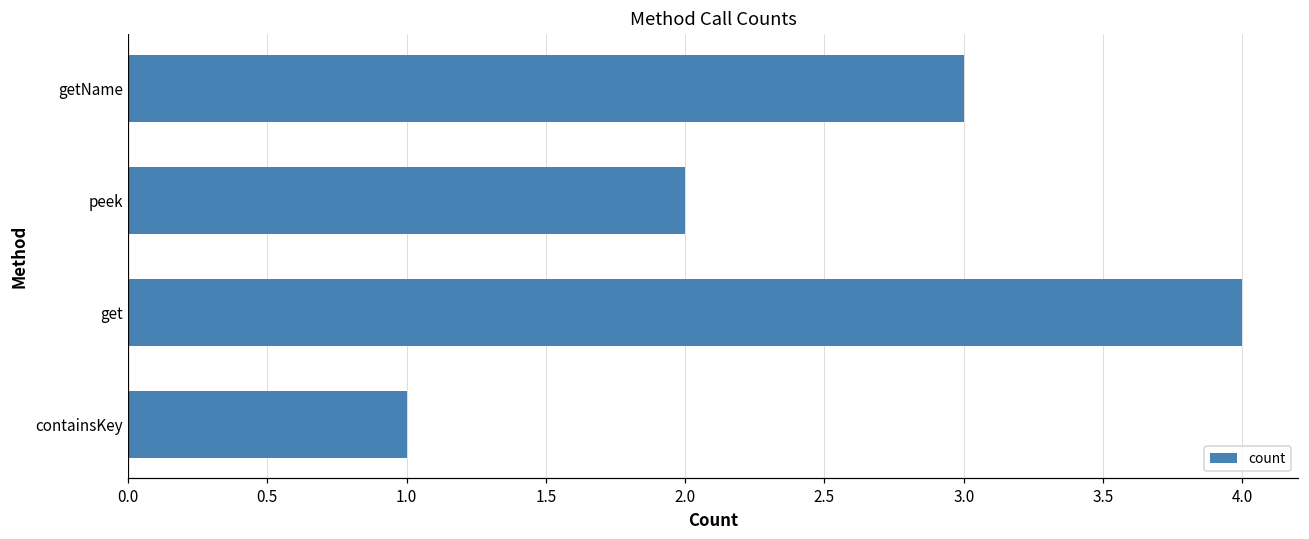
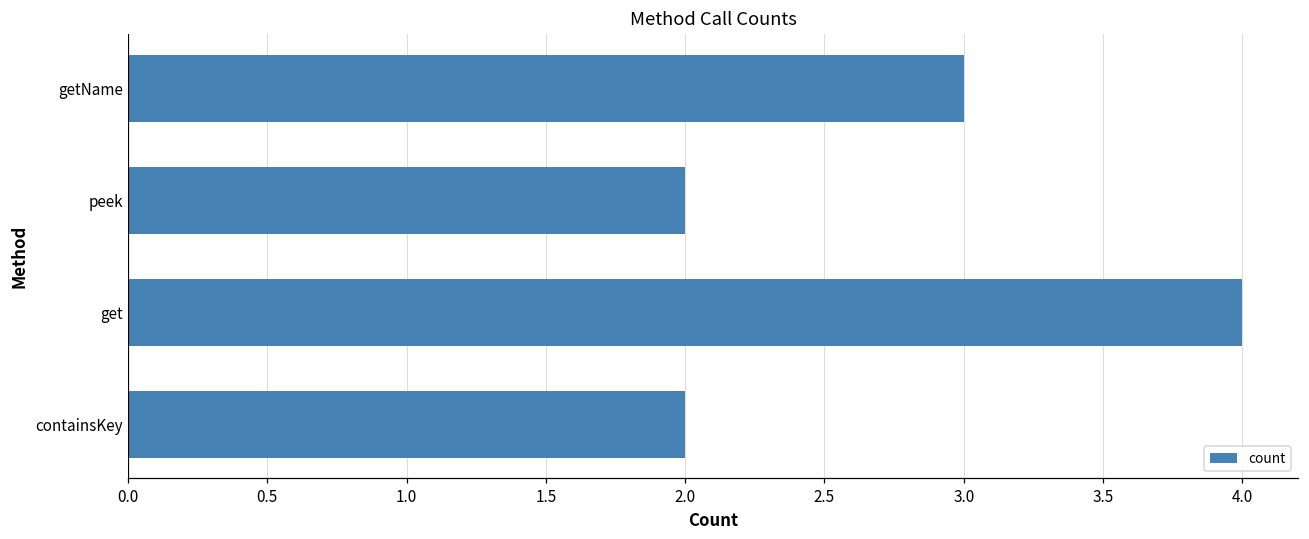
containsKey: 1 -> 2
